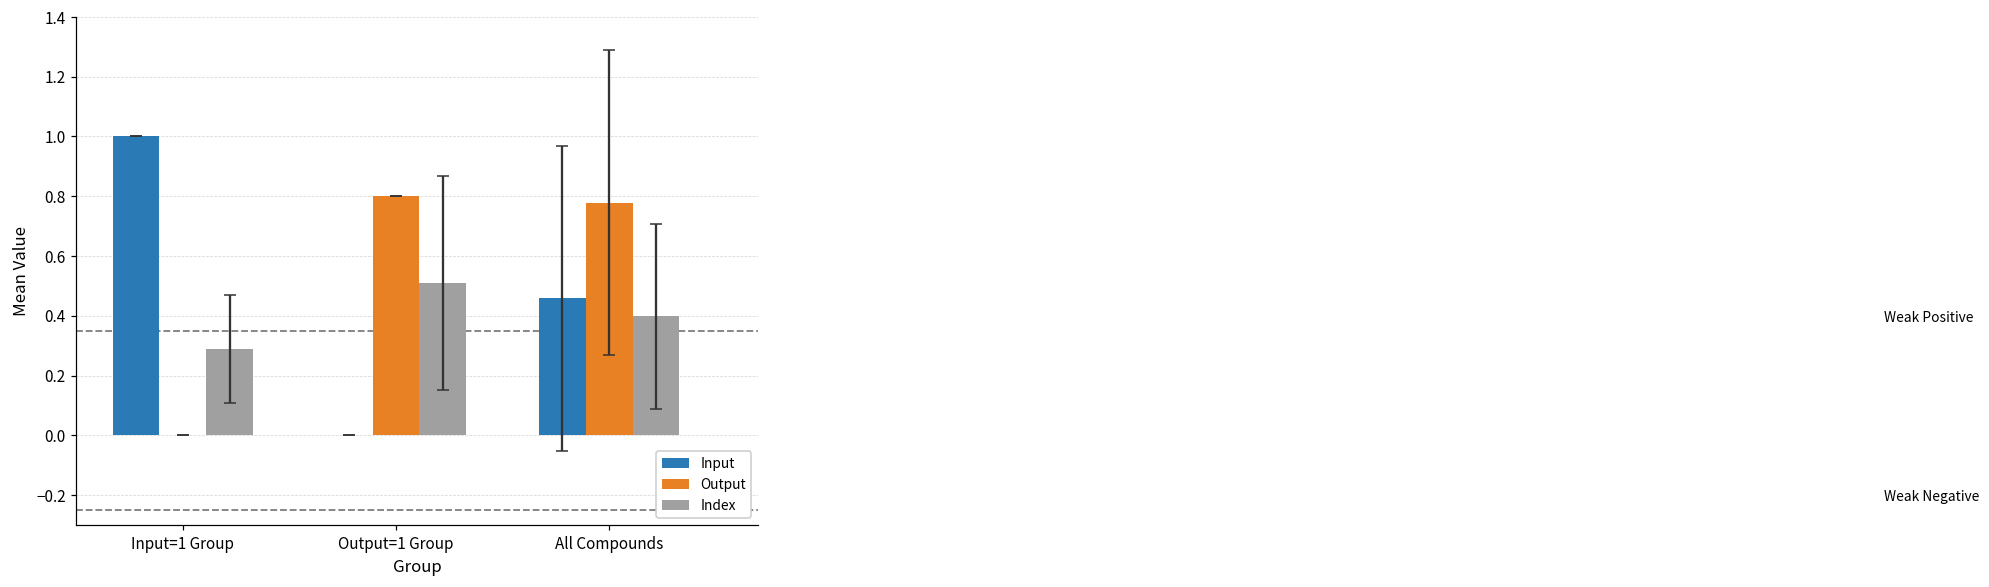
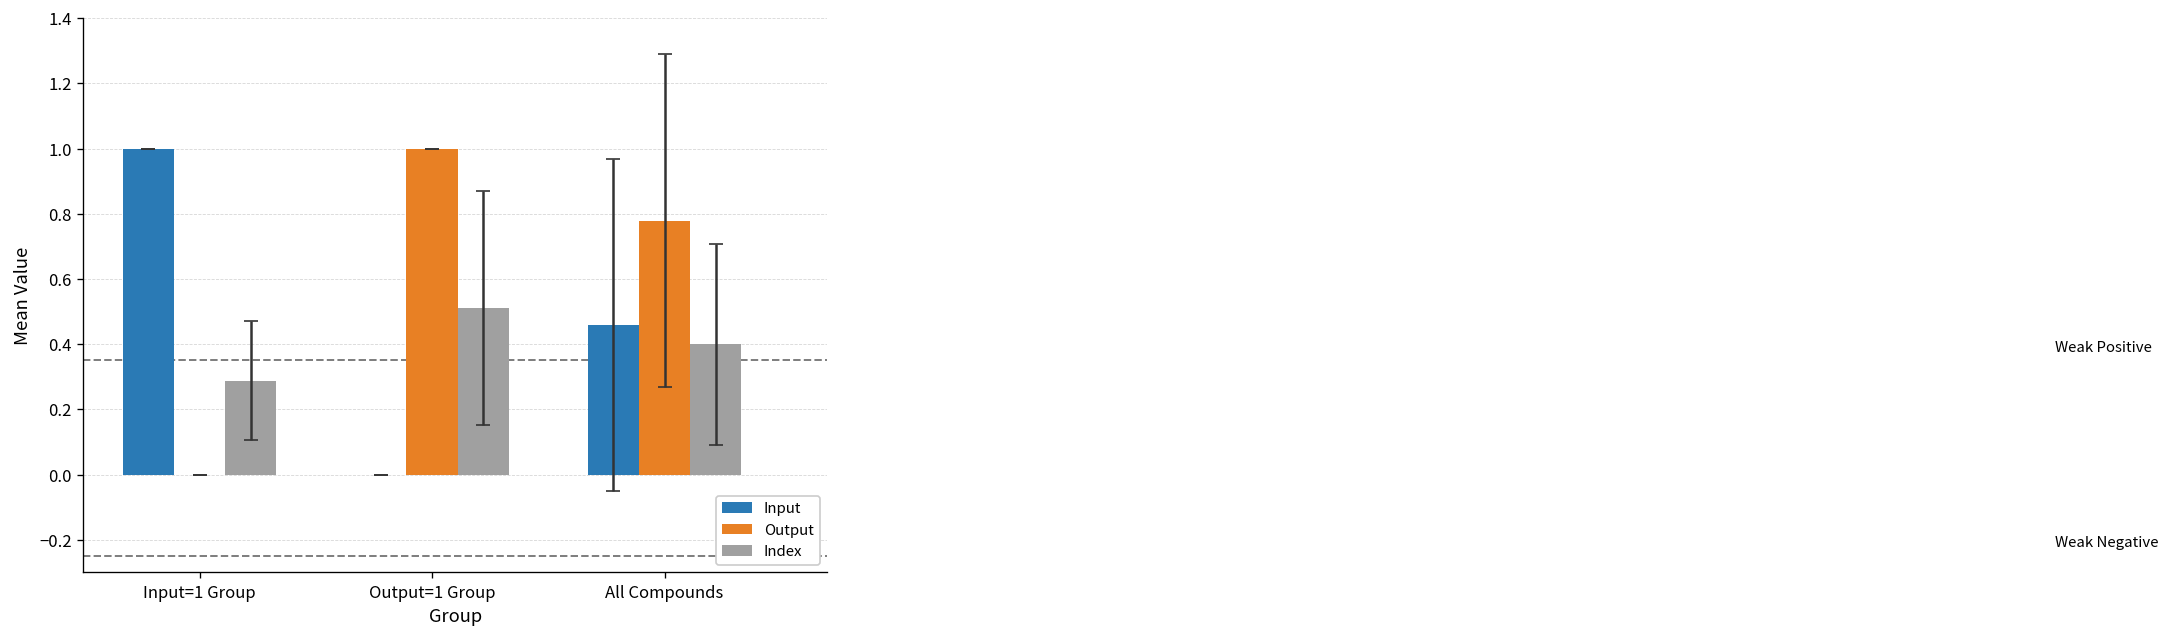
Output, Output=1 Group: 0.8 -> 1.0
